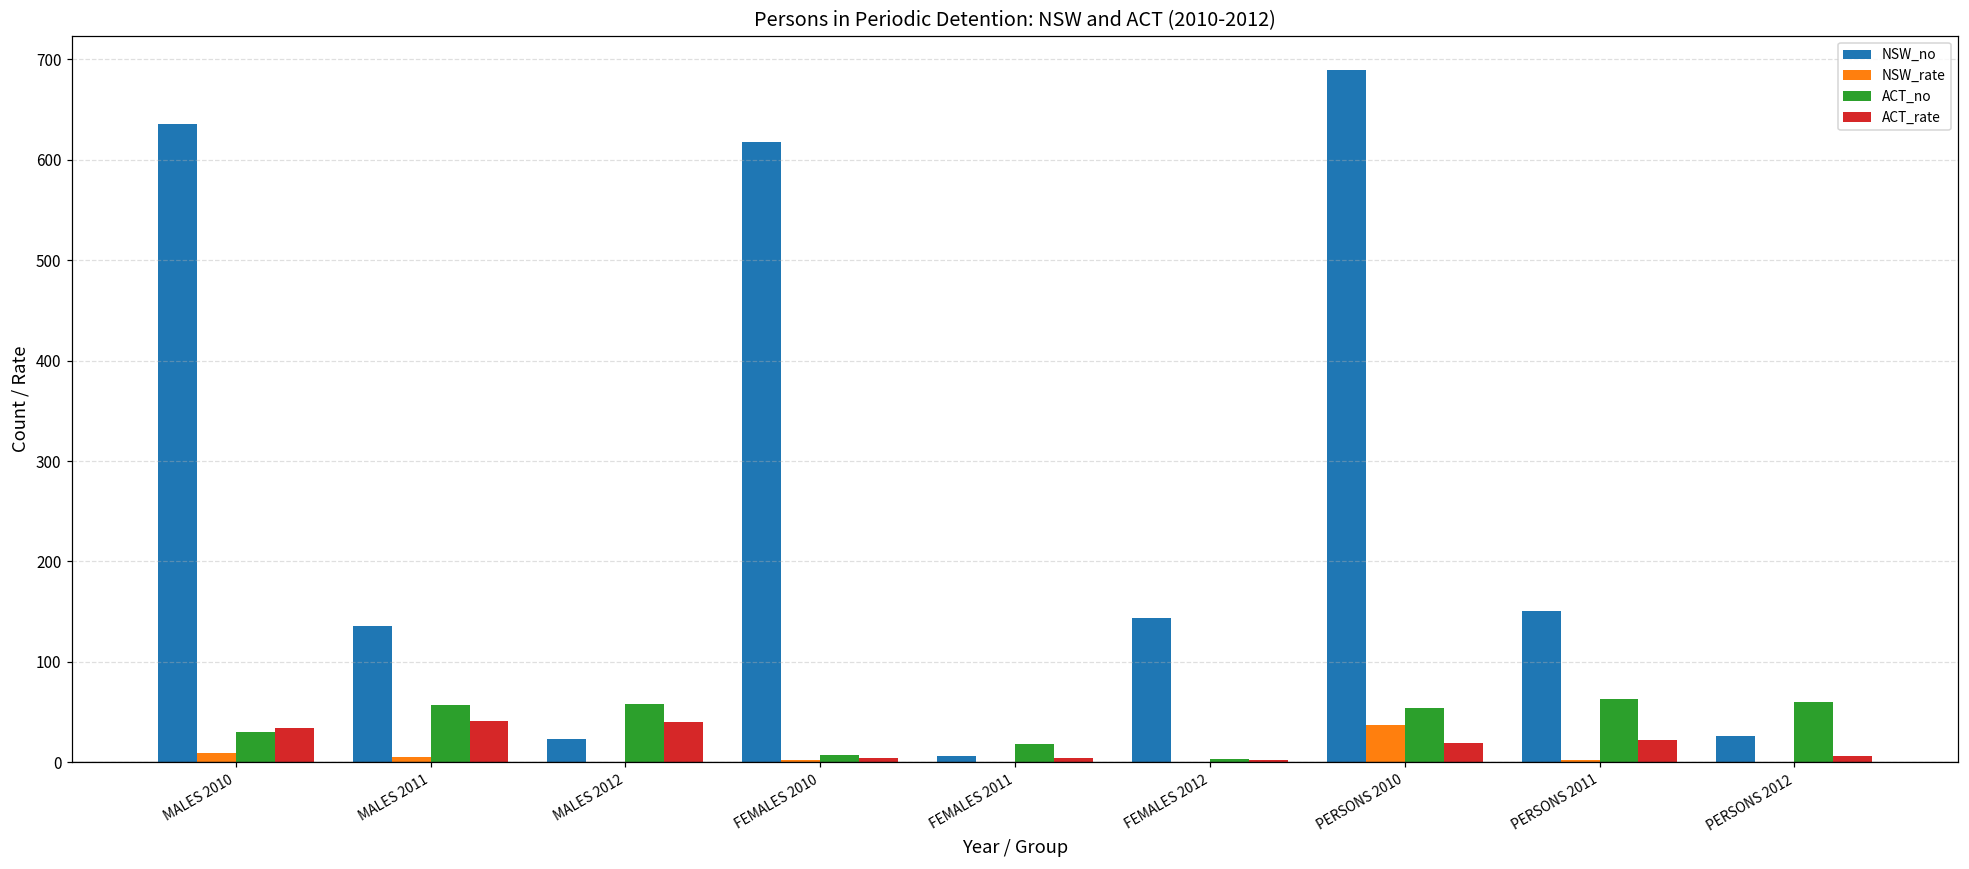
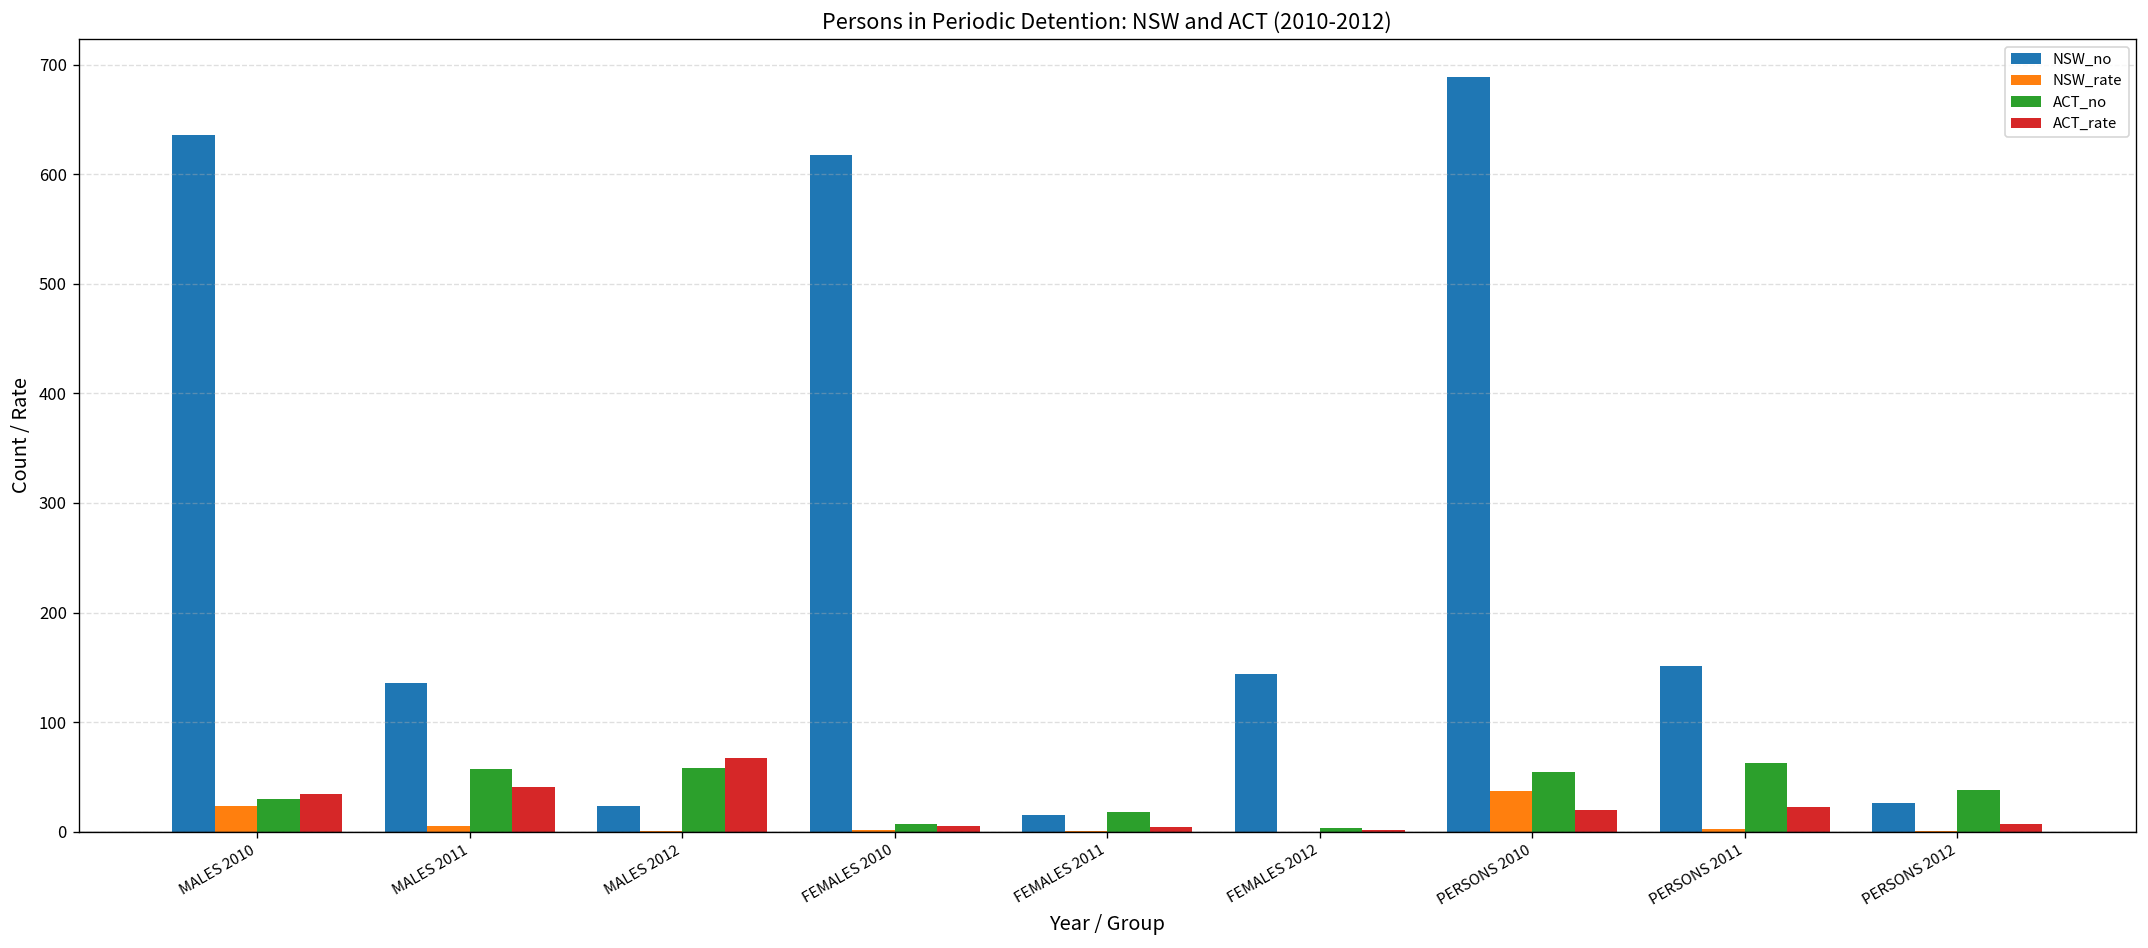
NSW_rate, MALES 2010: 10 -> 20
ACT_rate, MALES 2012: 40 -> 70
NSW_no, FEMALES 2011: 10 -> 20
ACT_no, PERSONS 2012: 60 -> 40
